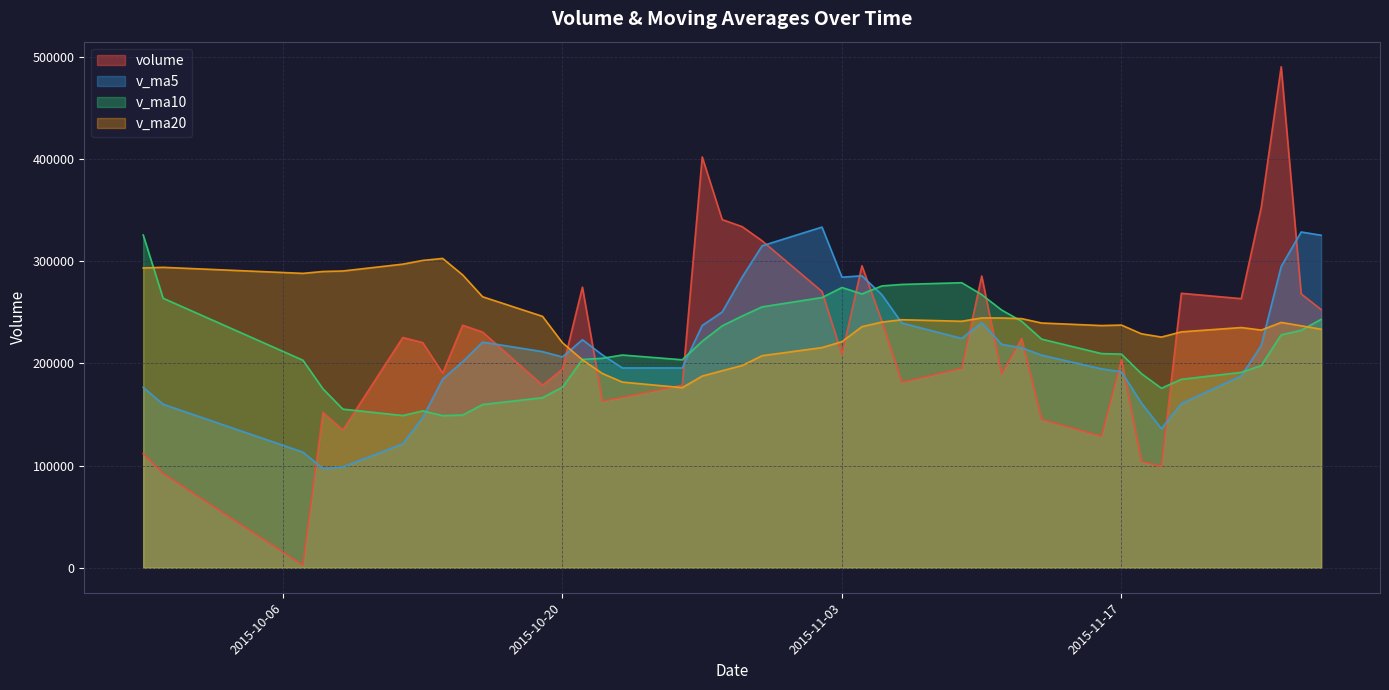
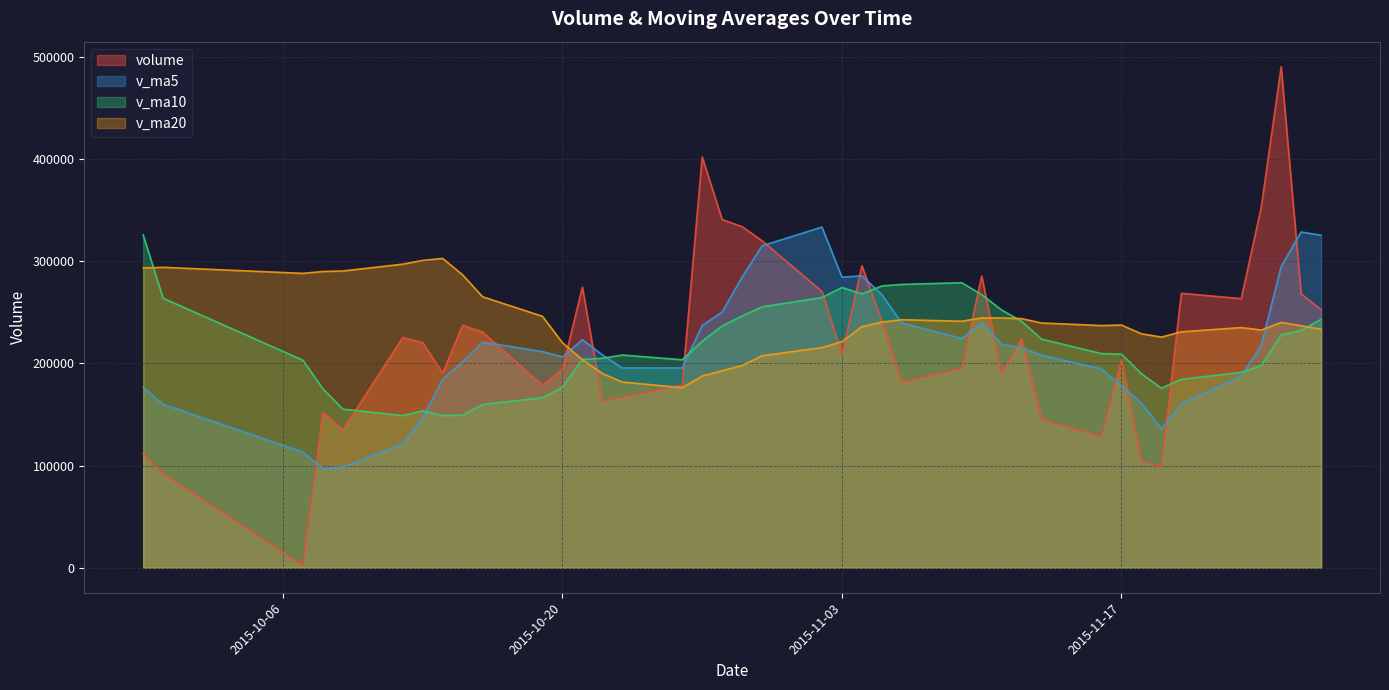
v_ma5, 2015-11-17: 192000 -> 178000
